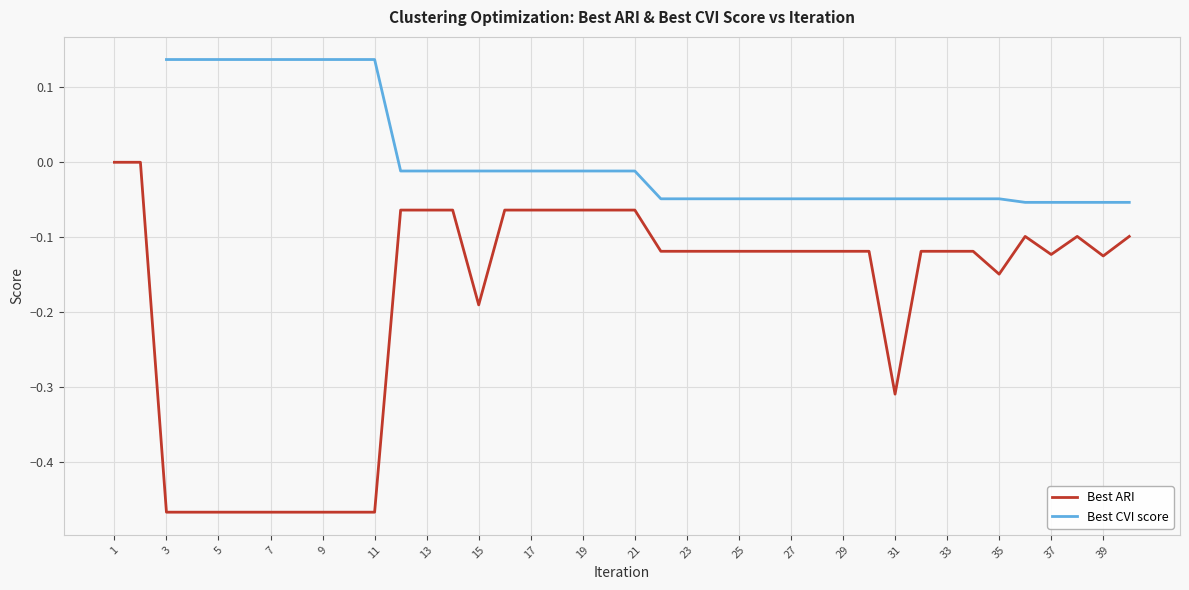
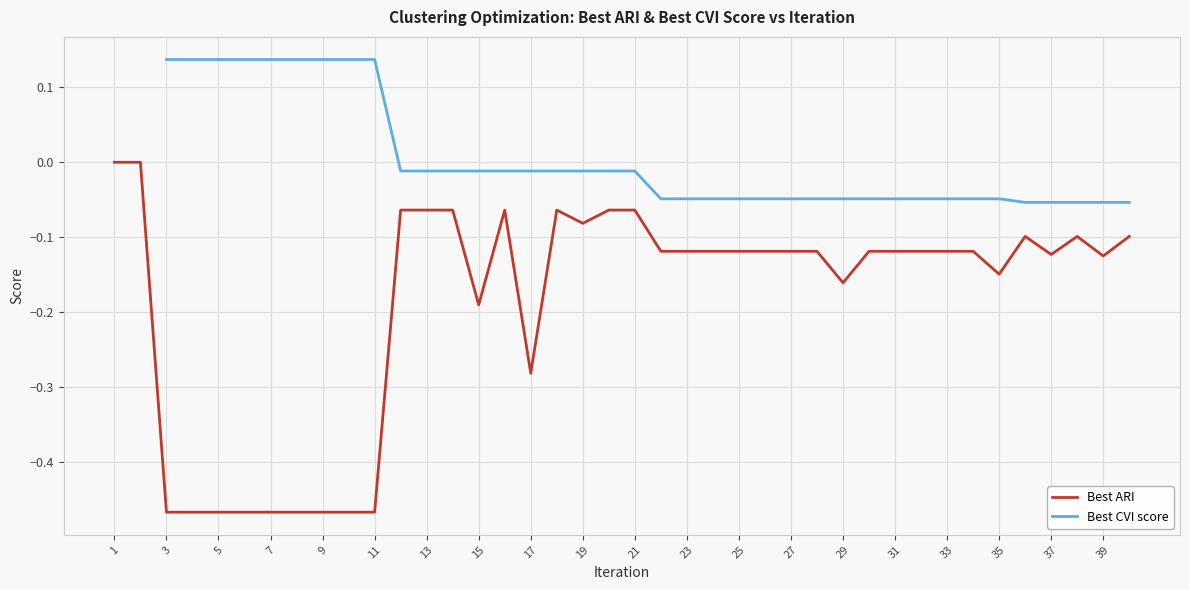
Best ARI, 17: -0.06 -> -0.28
Best ARI, 19: -0.06 -> -0.08
Best ARI, 29: -0.12 -> -0.16
Best ARI, 31: -0.31 -> -0.12
